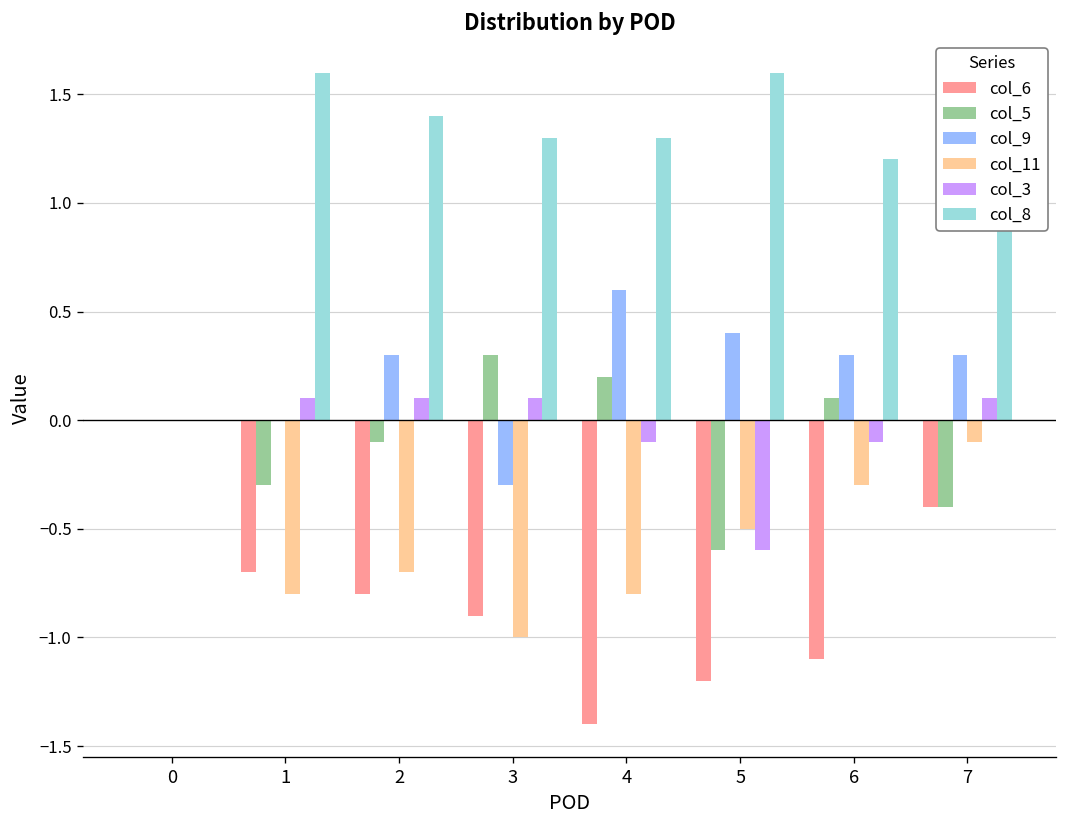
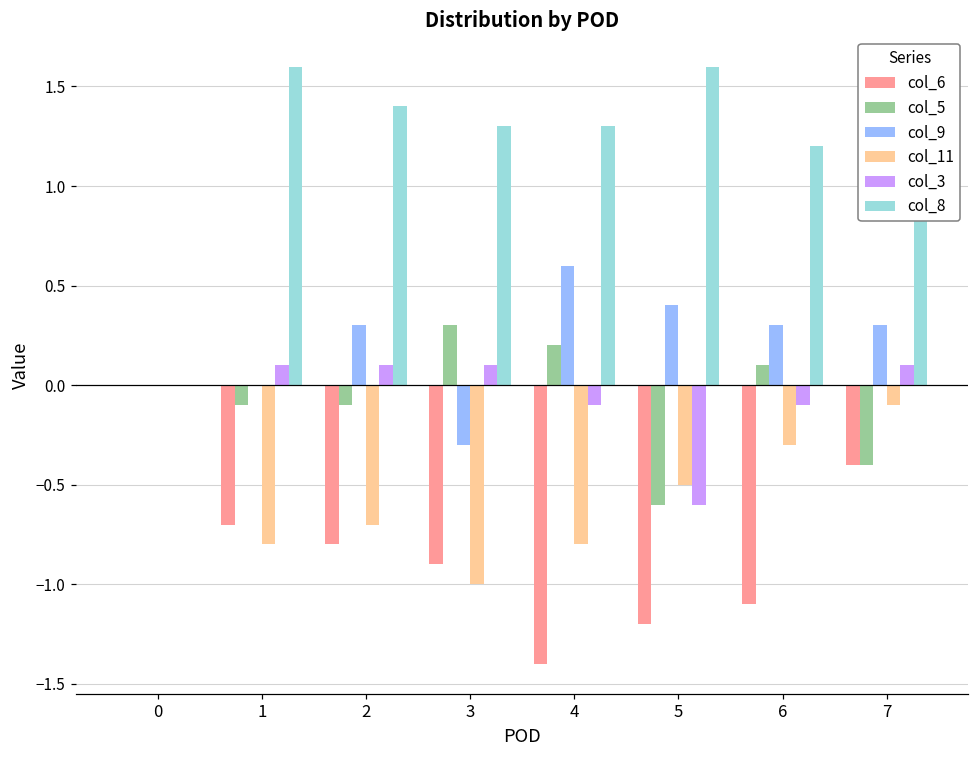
col_5, 1: -0.3 -> -0.1
